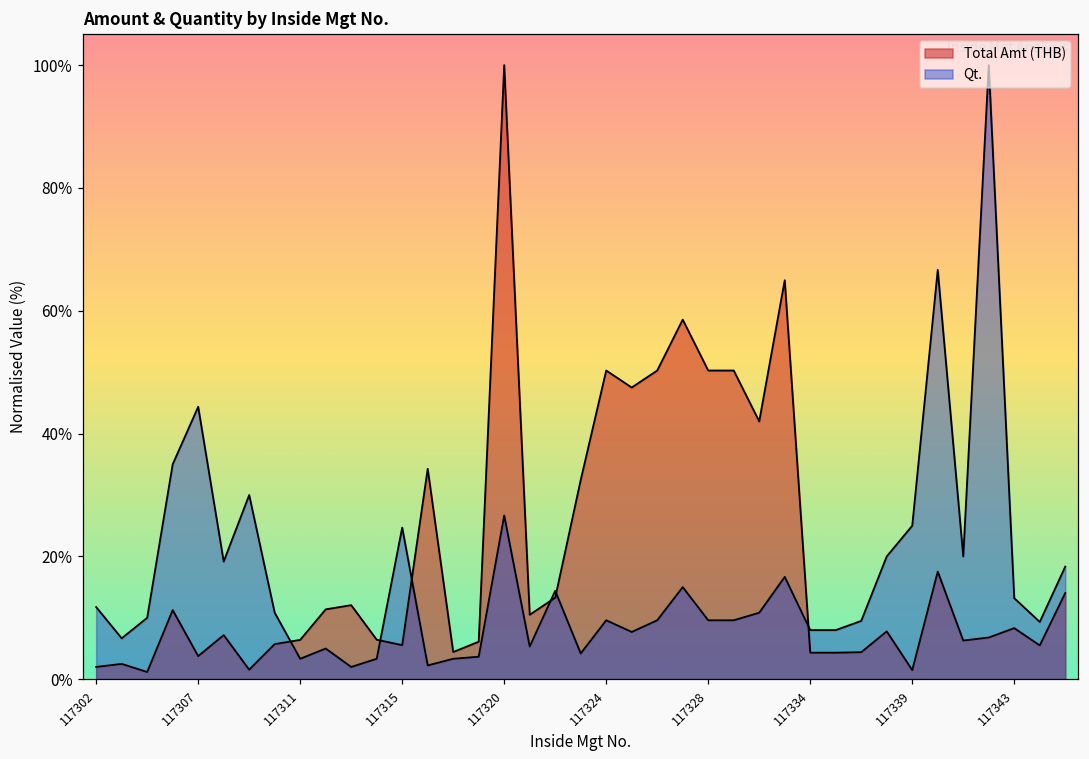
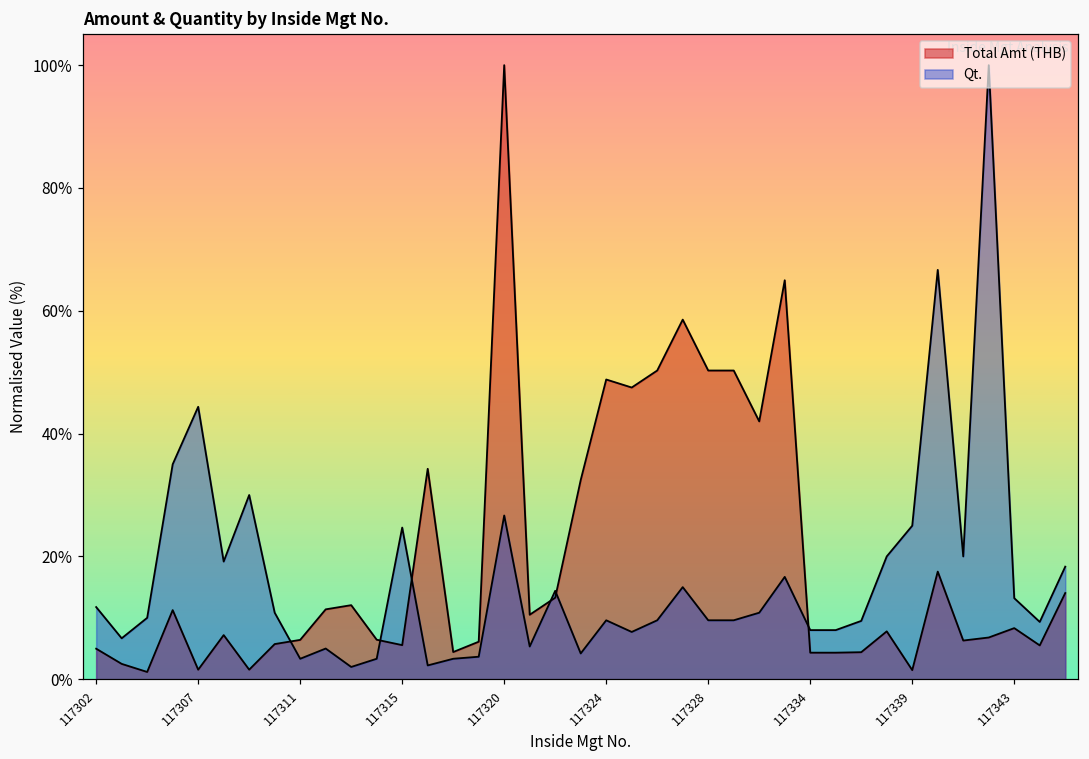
Total Amt (THB), 117302: 2% -> 5%
Total Amt (THB), 117307: 4% -> 2%
Total Amt (THB), 117324: 50% -> 49%
